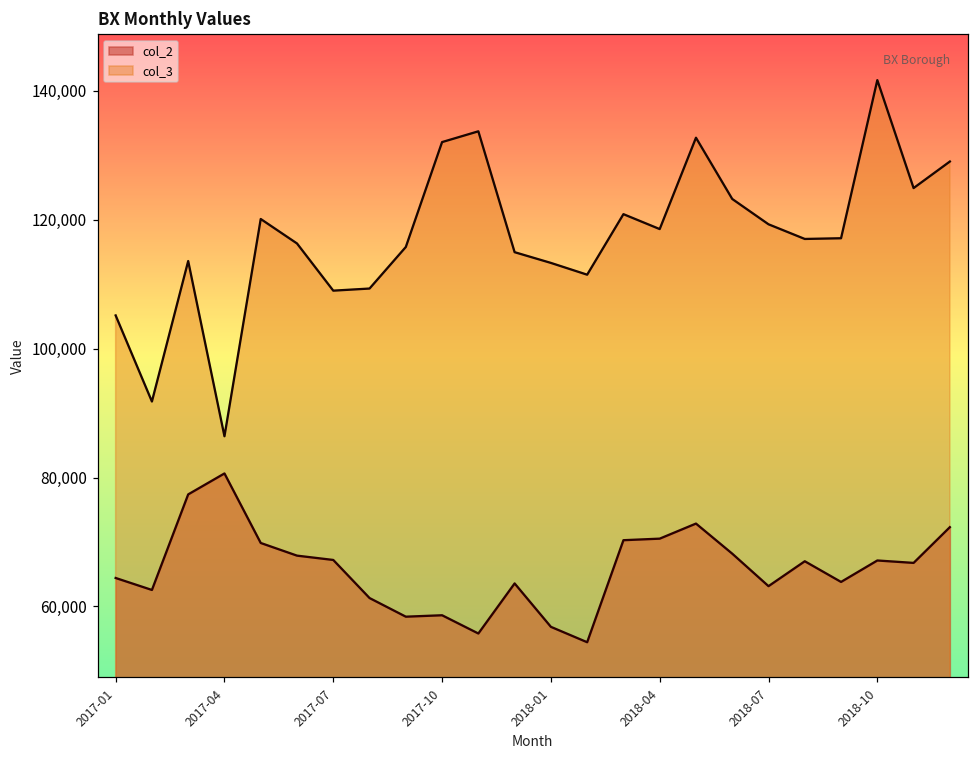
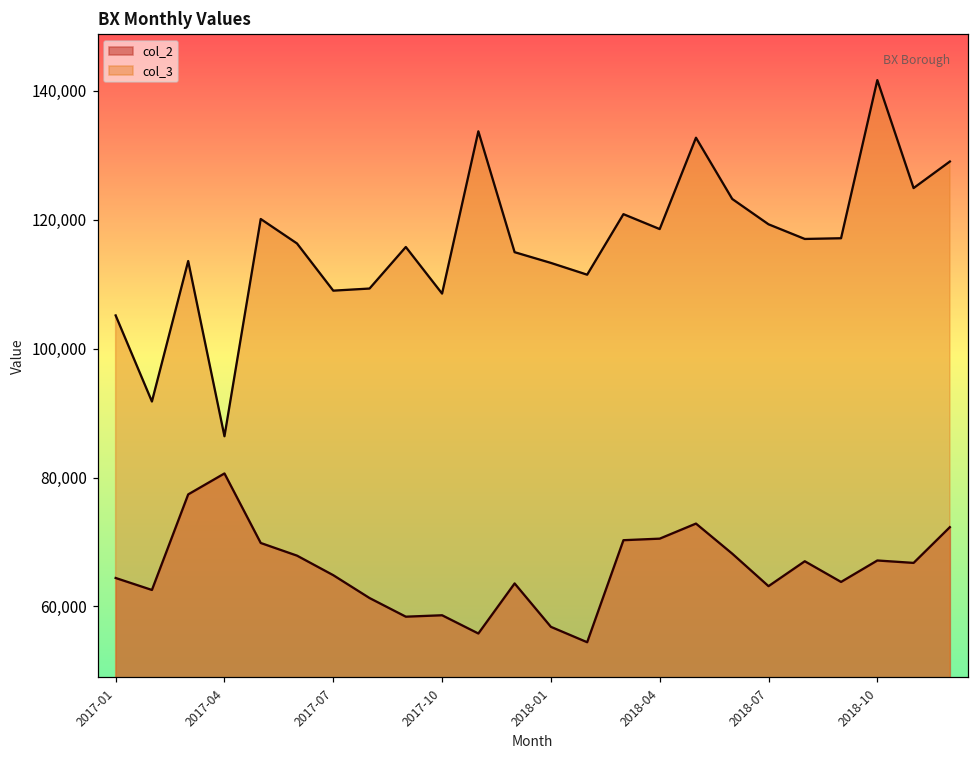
col_2, 2017-07: 67,000 -> 65,000
col_3, 2017-10: 132,000 -> 109,000
